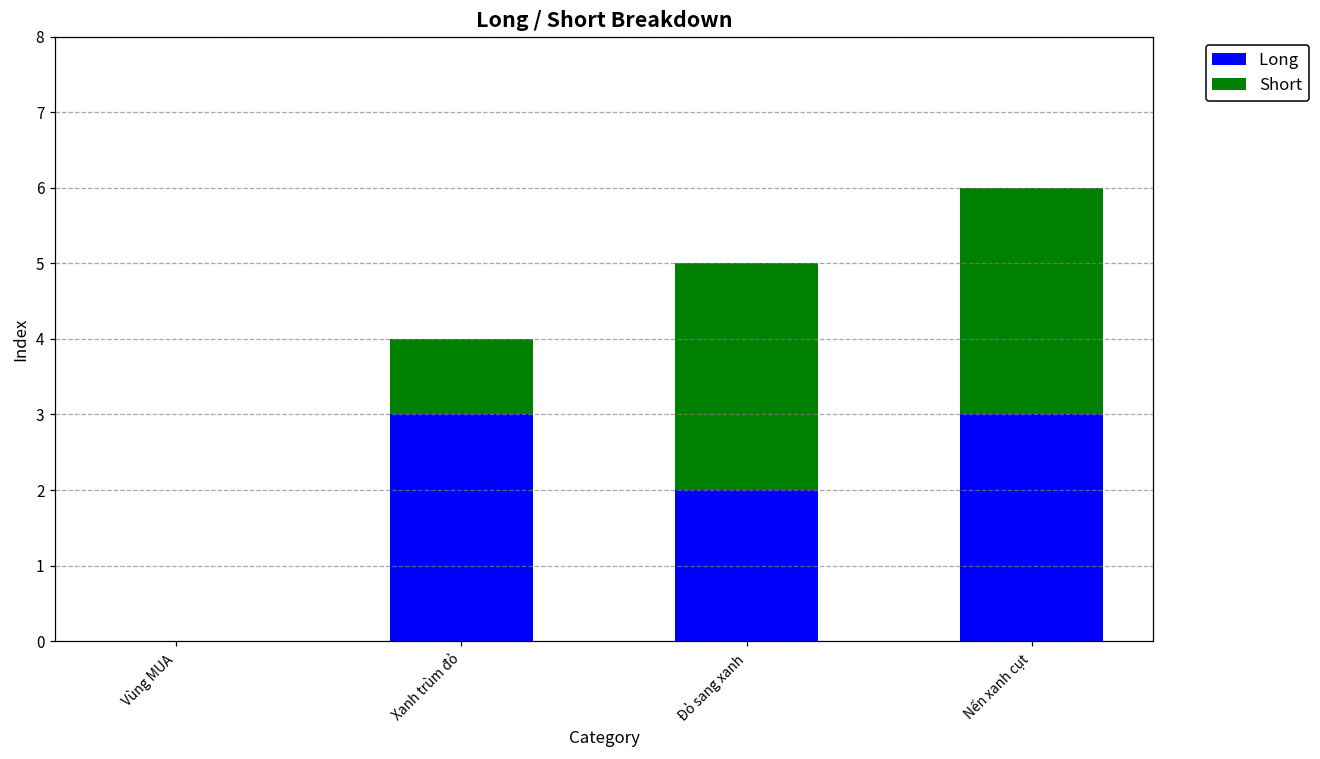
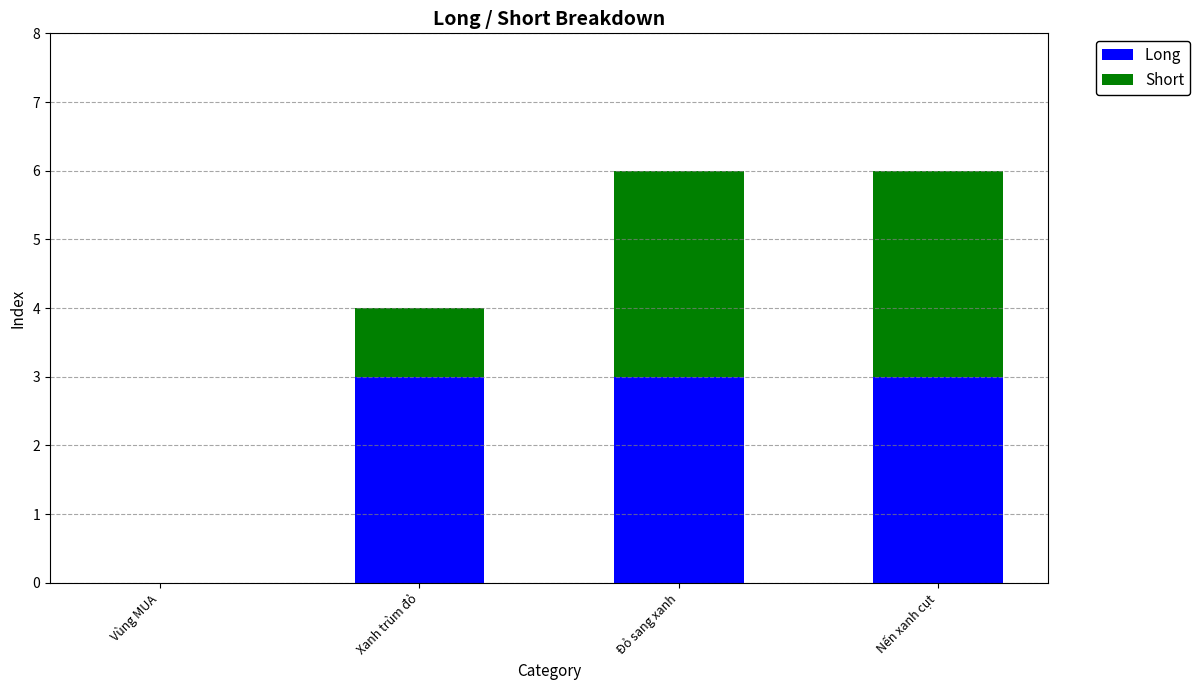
Long, Đỏ sang xanh: 2 -> 3
